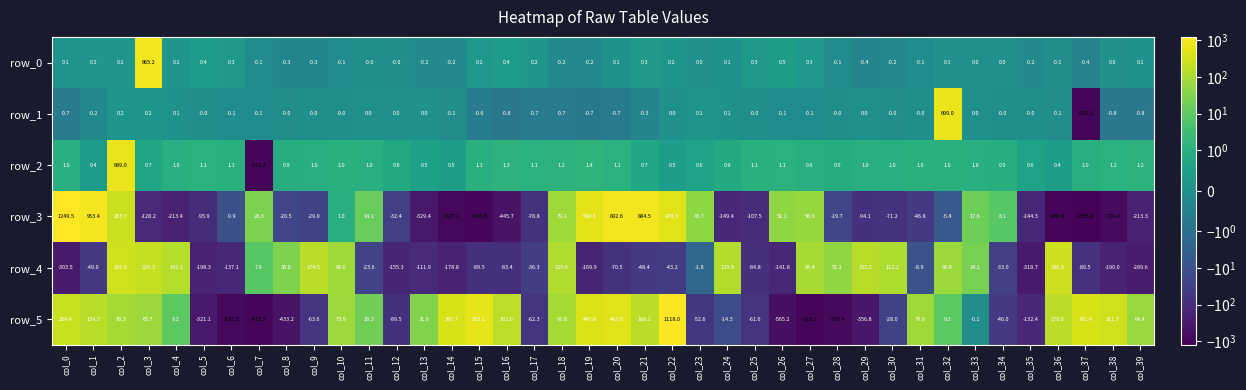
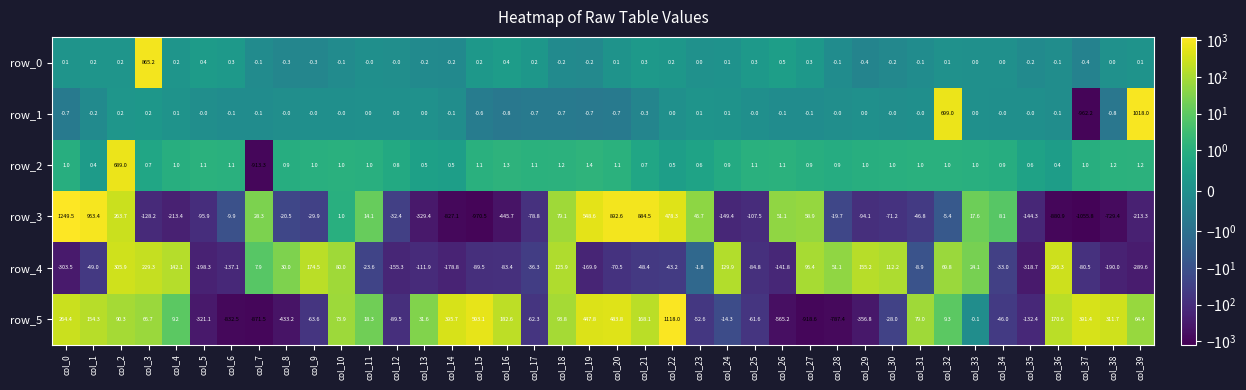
row_1, col_39: -0.8 -> 1018.0
